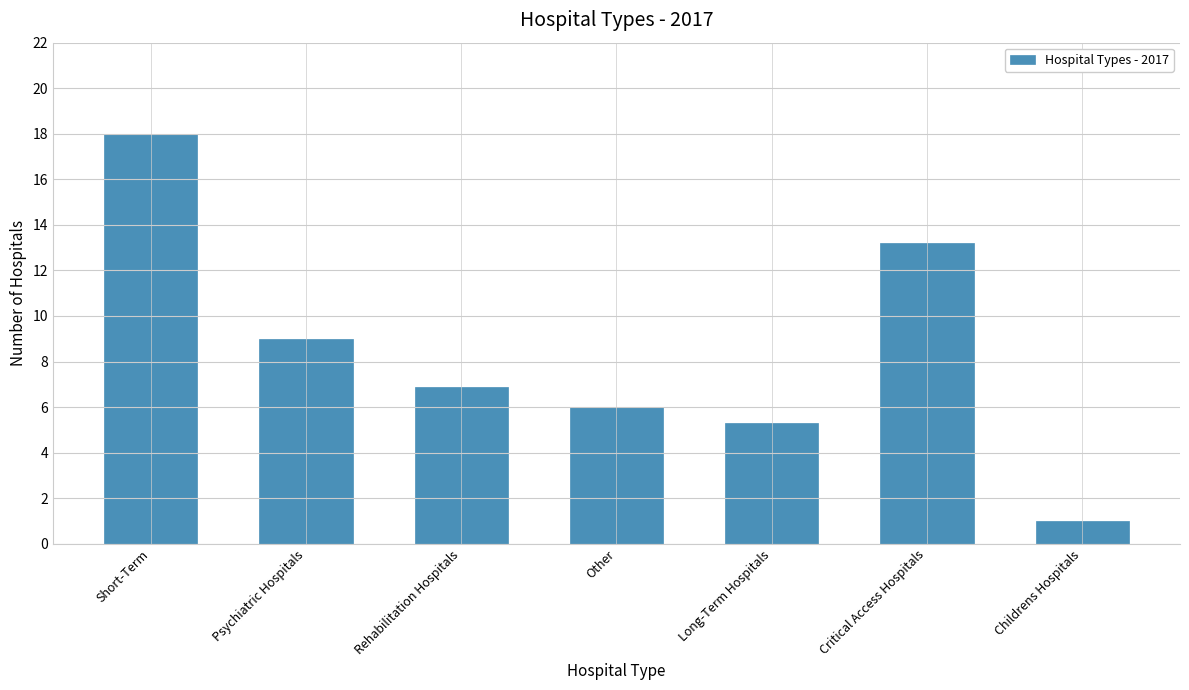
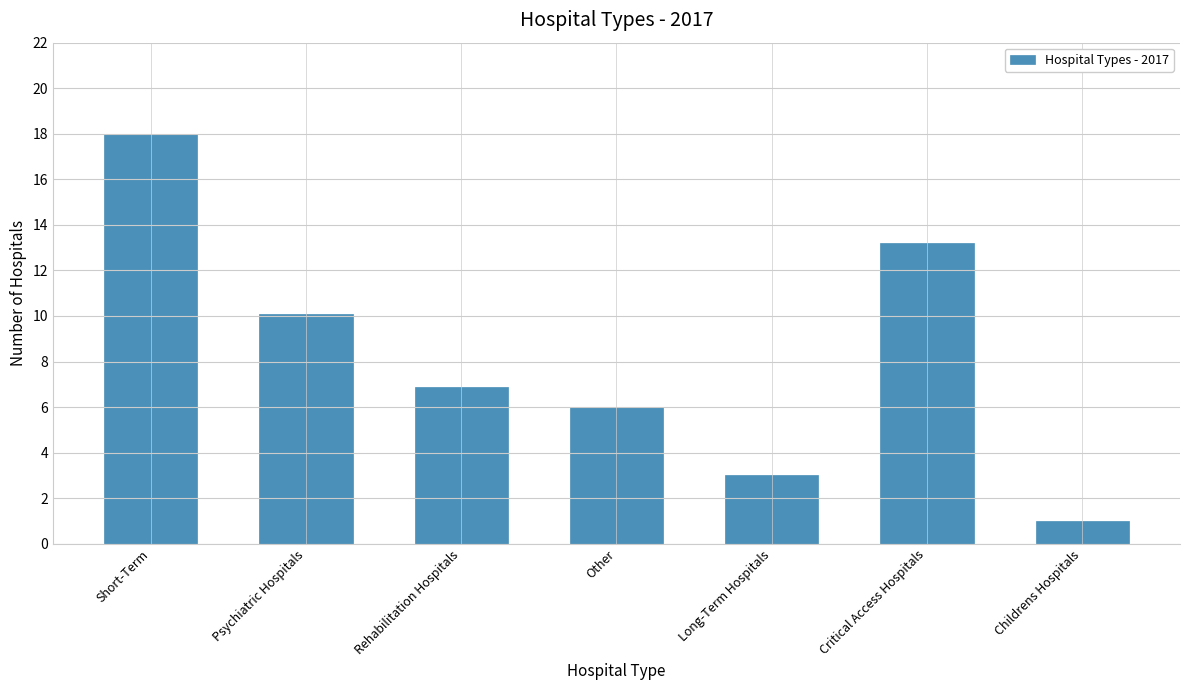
Psychiatric Hospitals: 9.0 -> 10.1
Long-Term Hospitals: 5.3 -> 3.0
